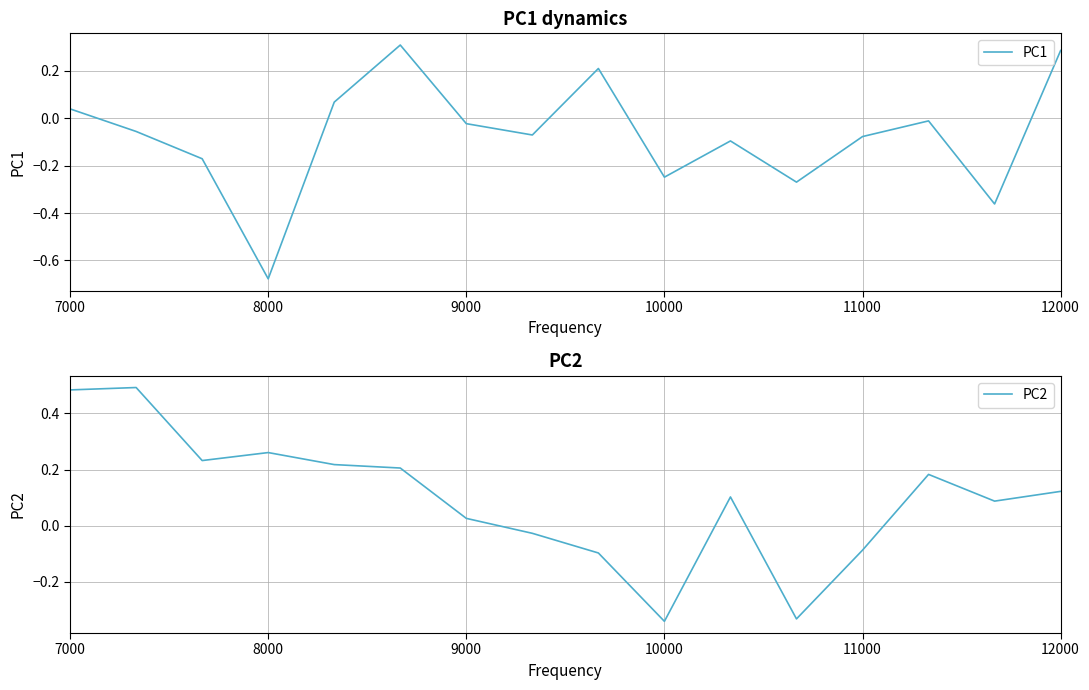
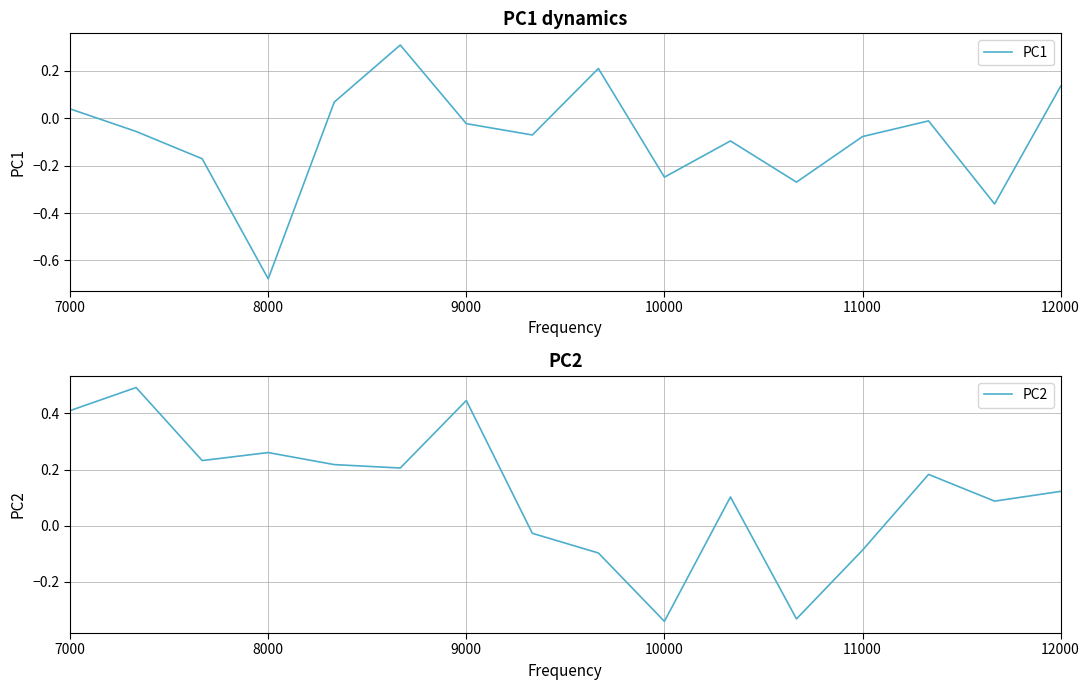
PC1 dynamics, 12000: 0.29 -> 0.13
PC2, 7000: 0.48 -> 0.41
PC2, 9000: 0.03 -> 0.45
